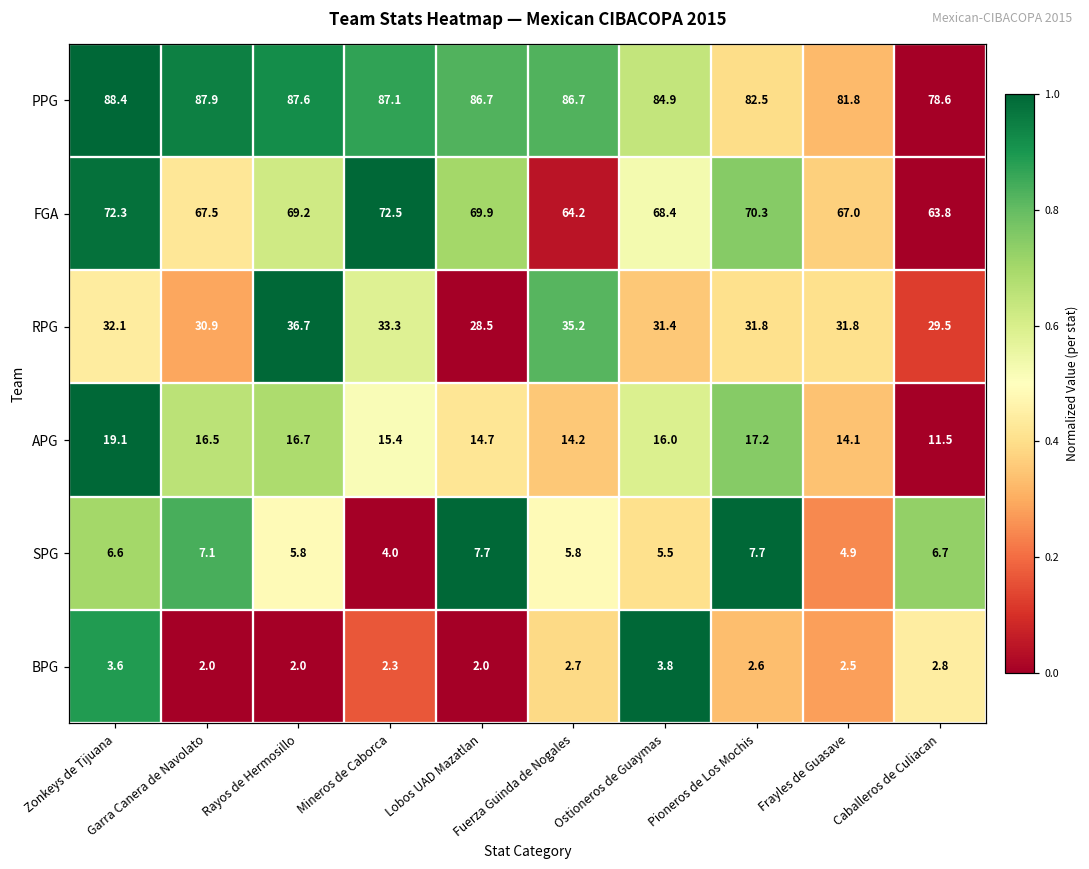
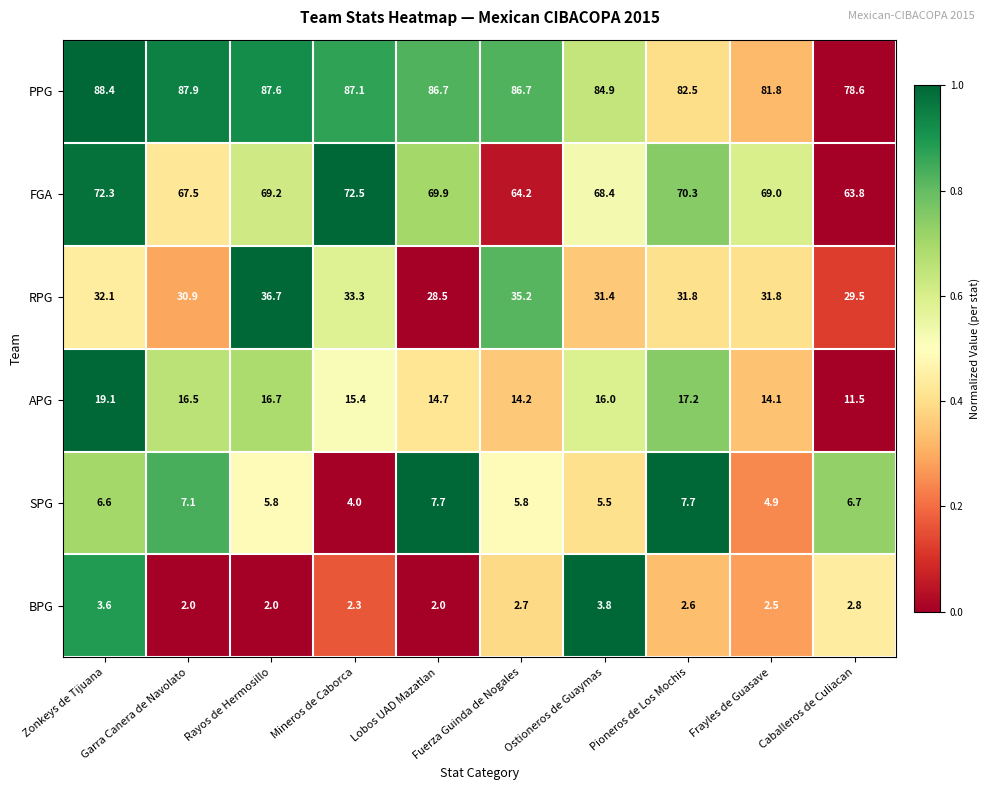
FGA, Frayles de Guasave: 67.0 -> 69.0
